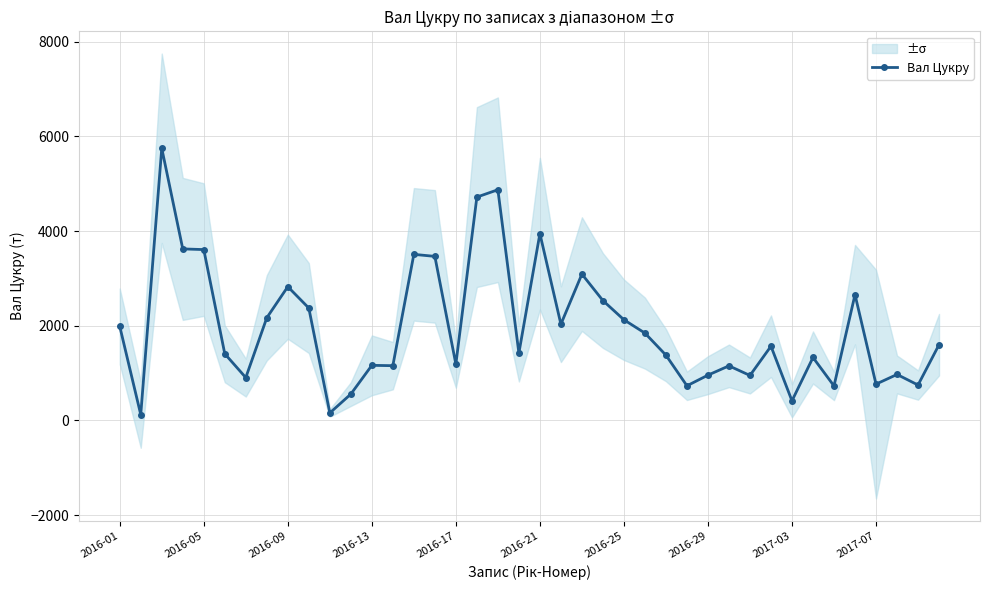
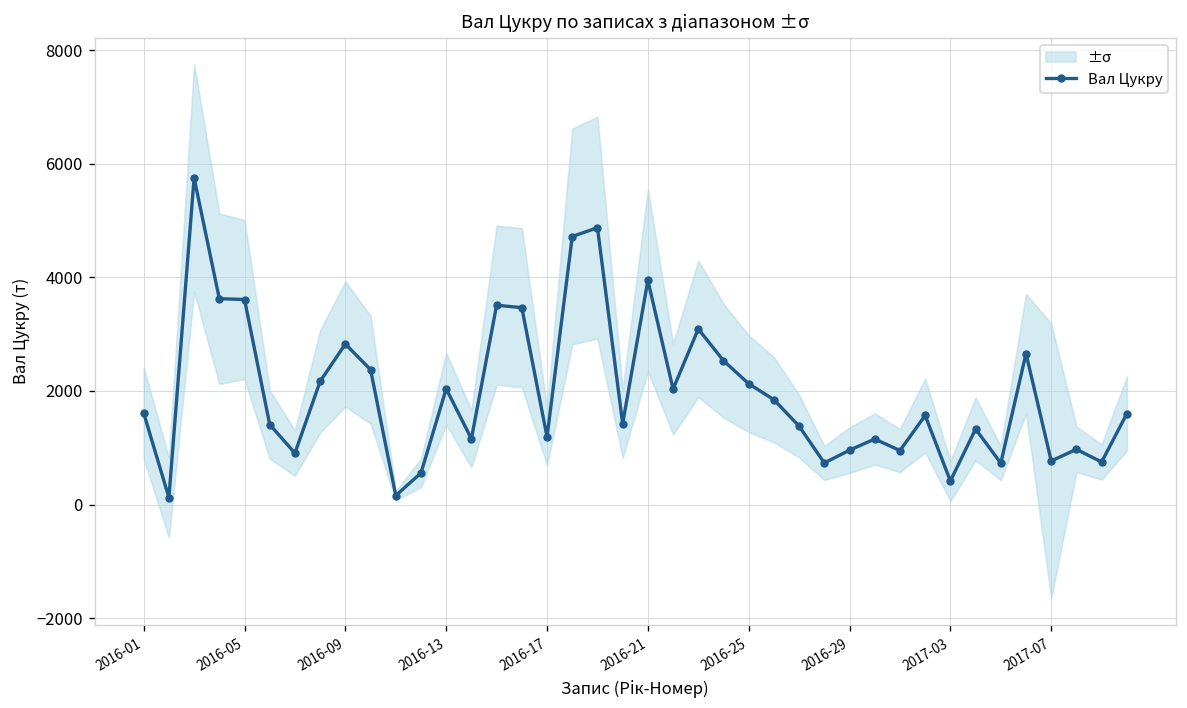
Вал Цукру, 2016-01: 2000 -> 1600
Вал Цукру, 2016-13: 1200 -> 2000
